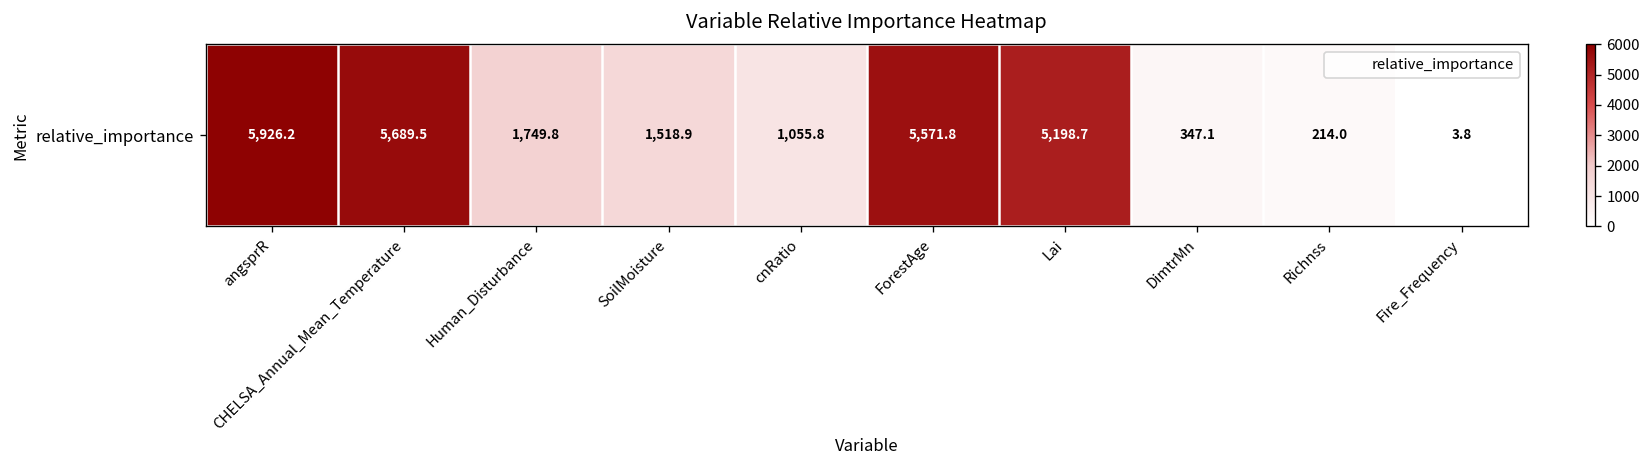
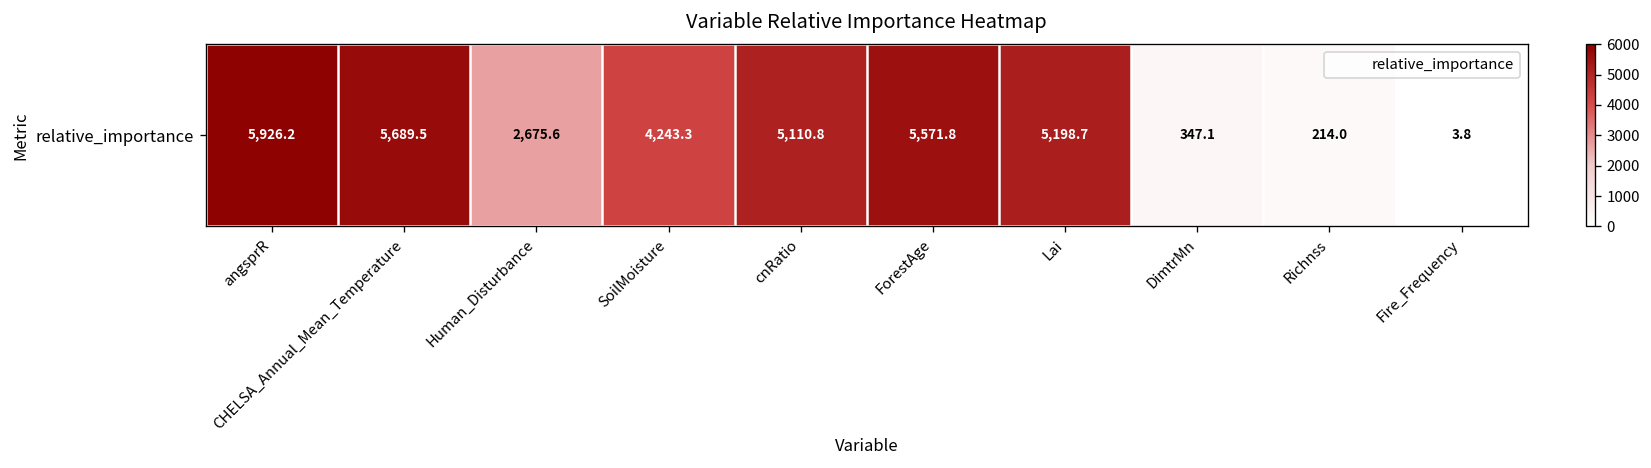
relative_importance, Human_Disturbance: 1,749.8 -> 2,675.6
relative_importance, SoilMoisture: 1,518.9 -> 4,243.3
relative_importance, cnRatio: 1,055.8 -> 5,110.8
